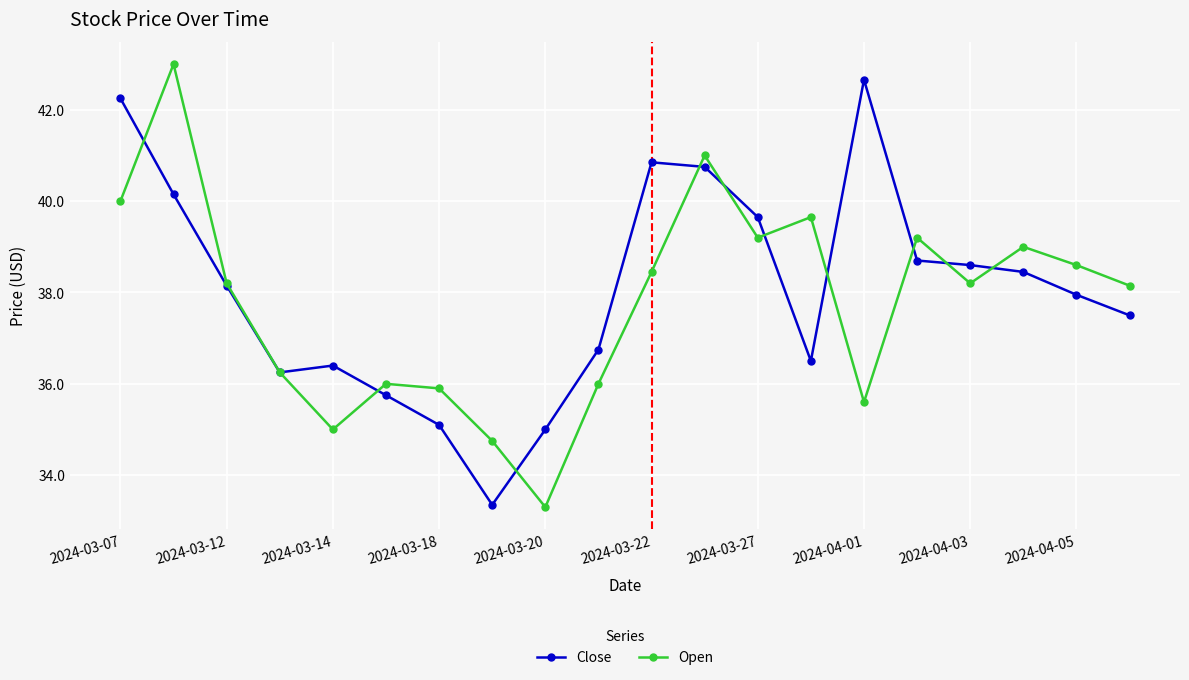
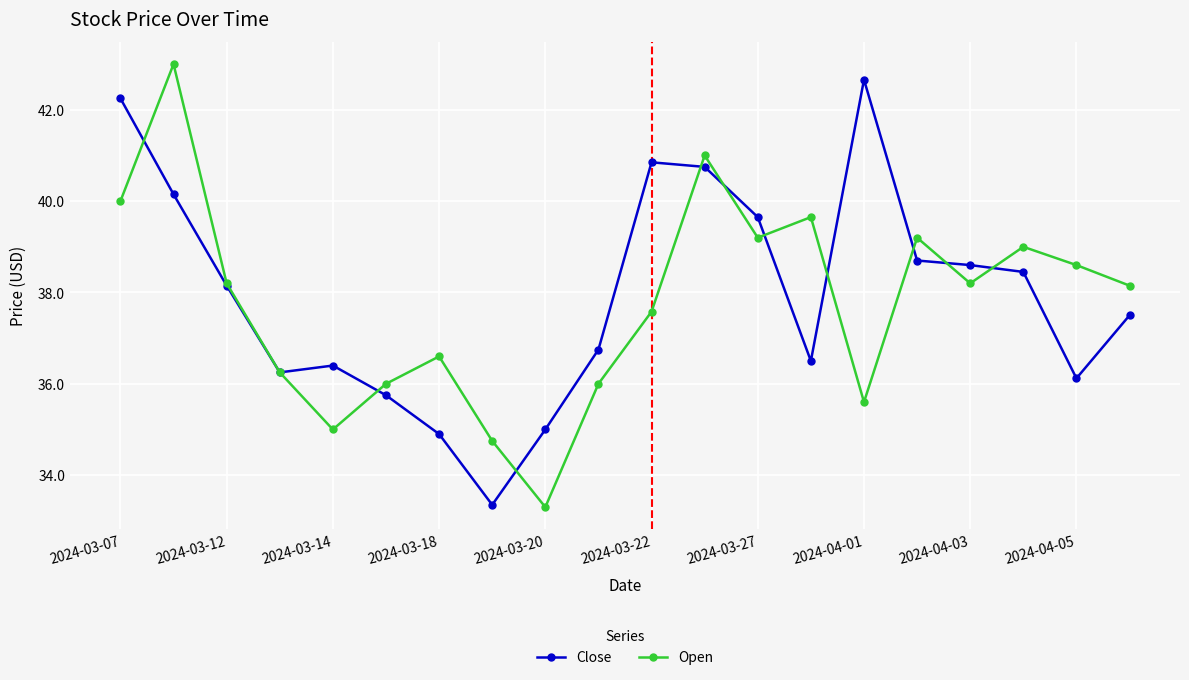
Close, 2024-03-18: 35.1 -> 34.9
Open, 2024-03-18: 35.9 -> 36.6
Open, 2024-03-22: 38.5 -> 37.6
Close, 2024-04-05: 38.0 -> 36.1
